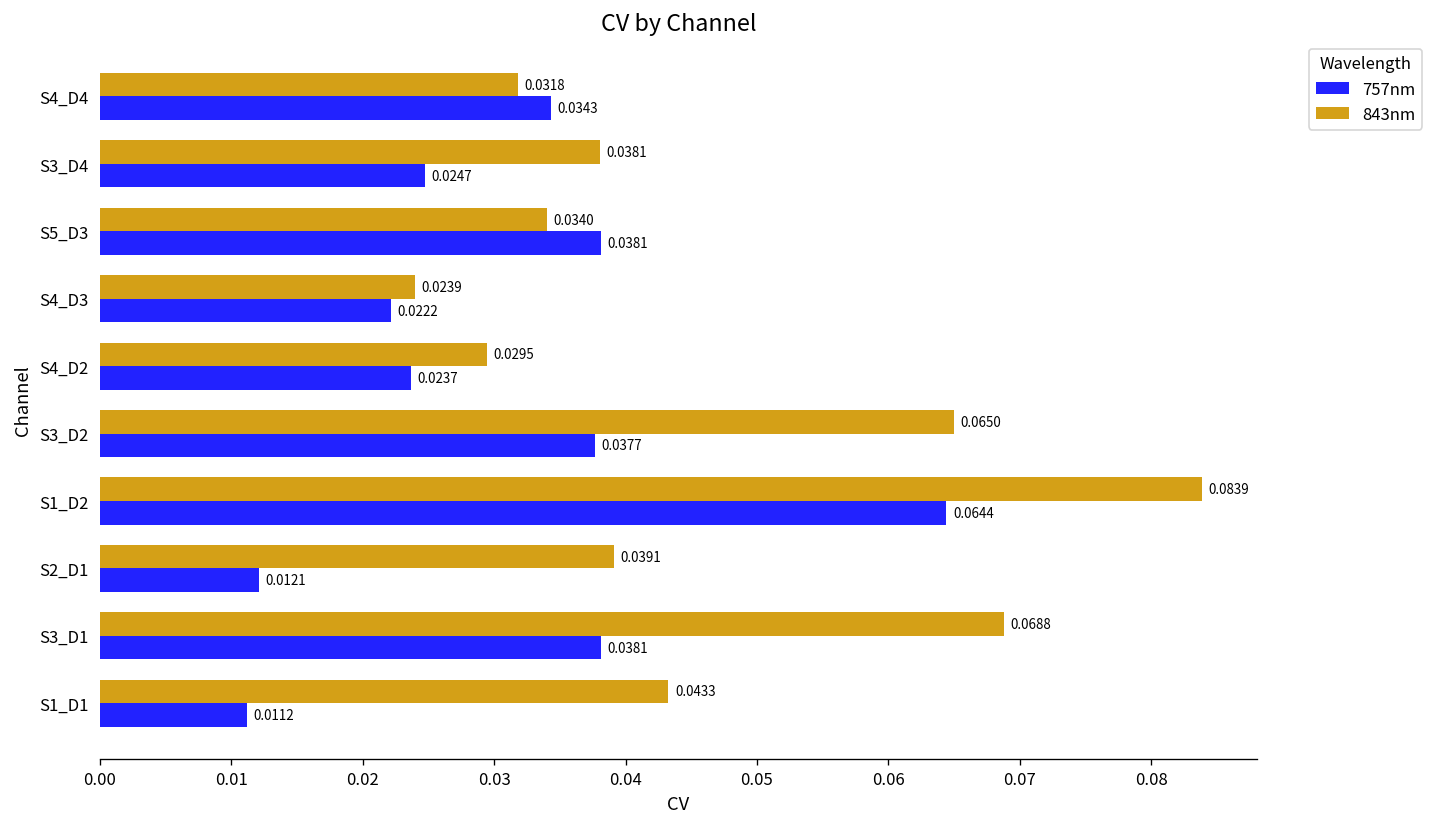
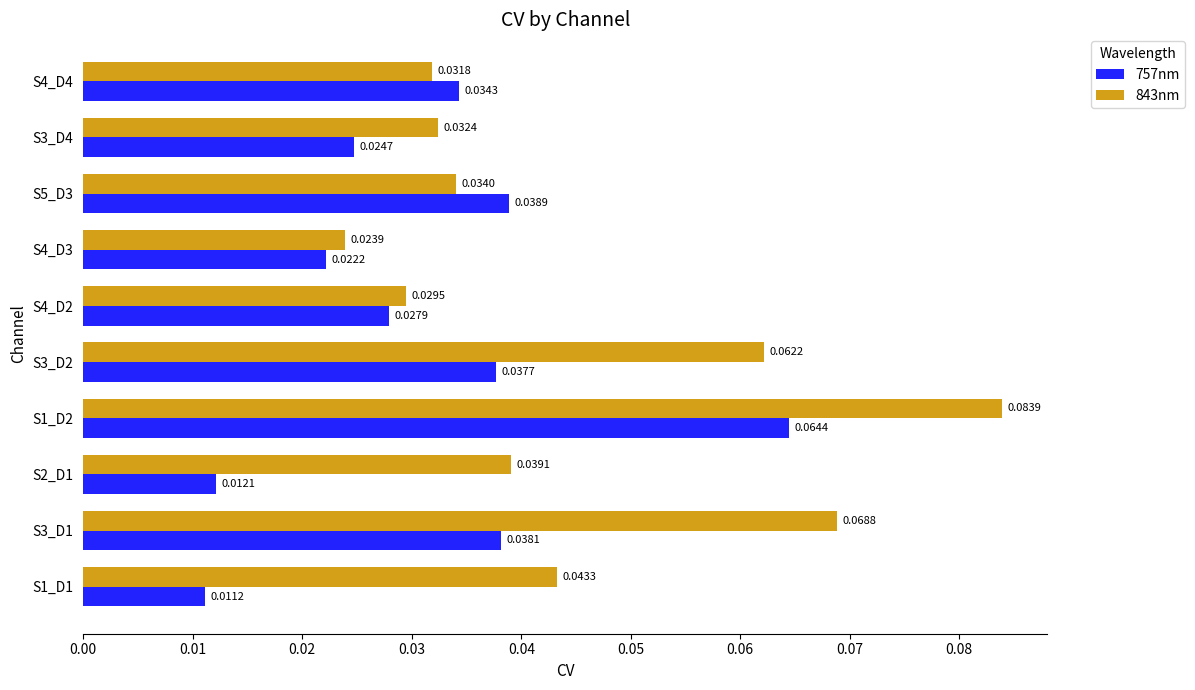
843nm, S3_D4: 0.0381 -> 0.0324
757nm, S5_D3: 0.0381 -> 0.0389
757nm, S4_D2: 0.0237 -> 0.0279
843nm, S3_D2: 0.0650 -> 0.0622
